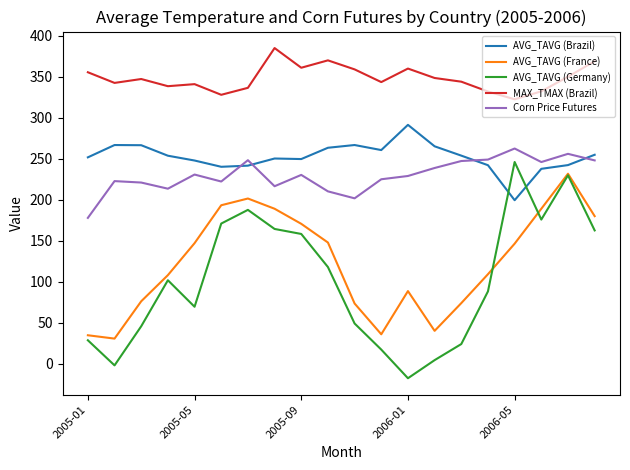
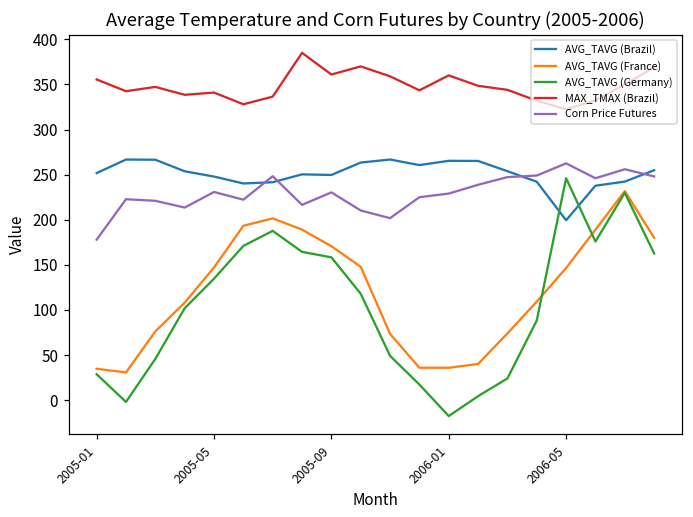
AVG_TAVG (Germany), 2005-05: 70 -> 130
AVG_TAVG (Brazil), 2006-01: 290 -> 270
AVG_TAVG (France), 2006-01: 90 -> 40
